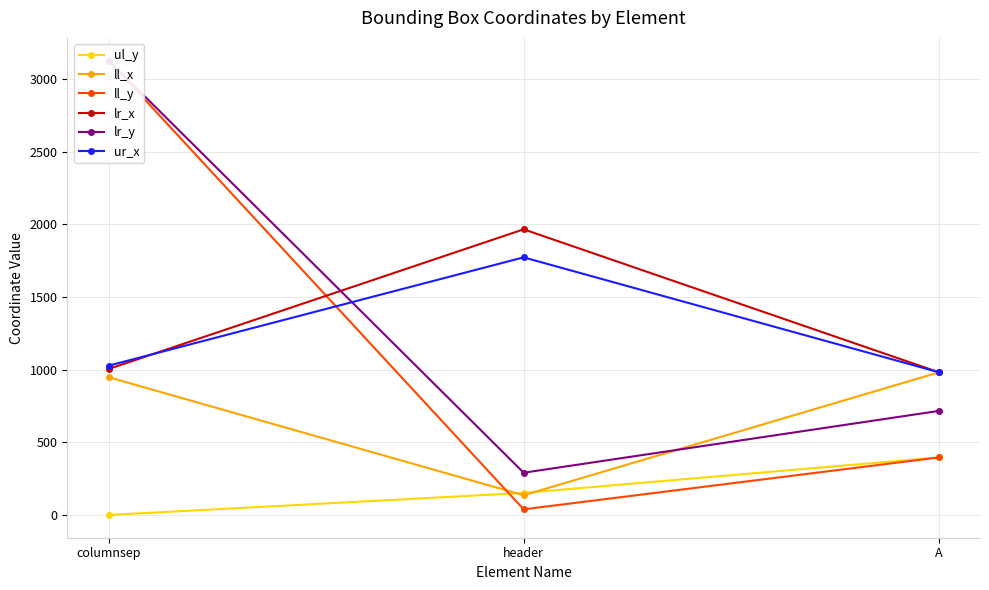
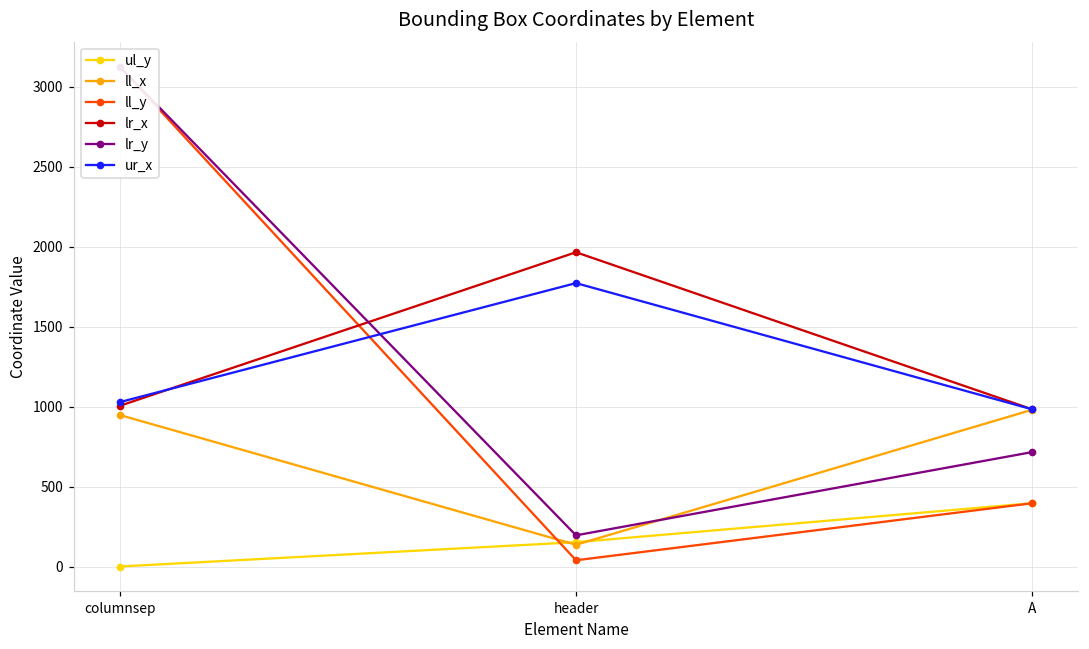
lr_y, header: 290 -> 200
